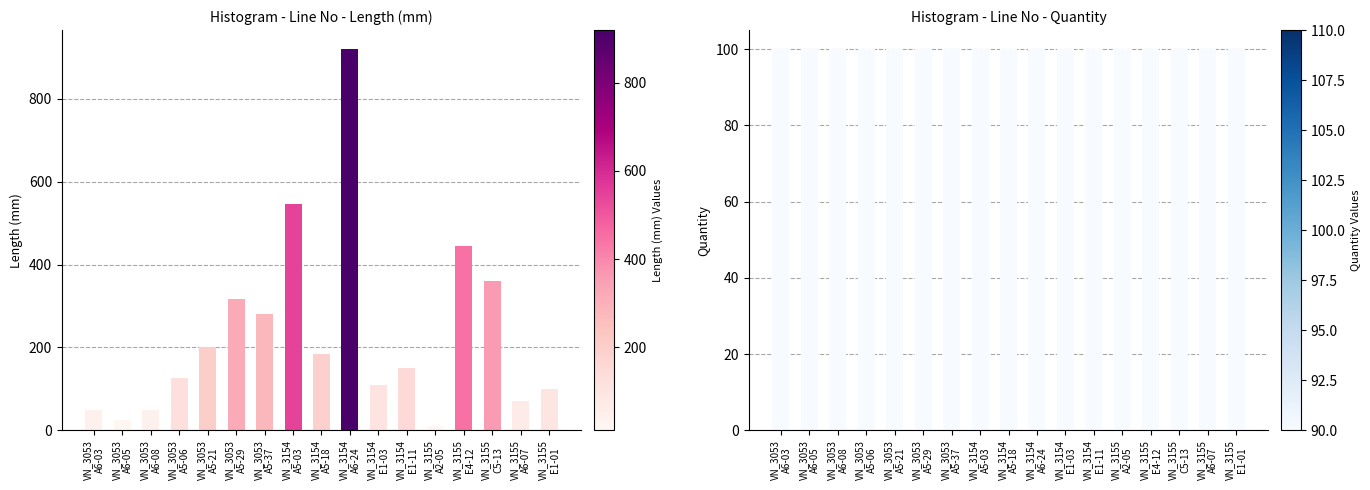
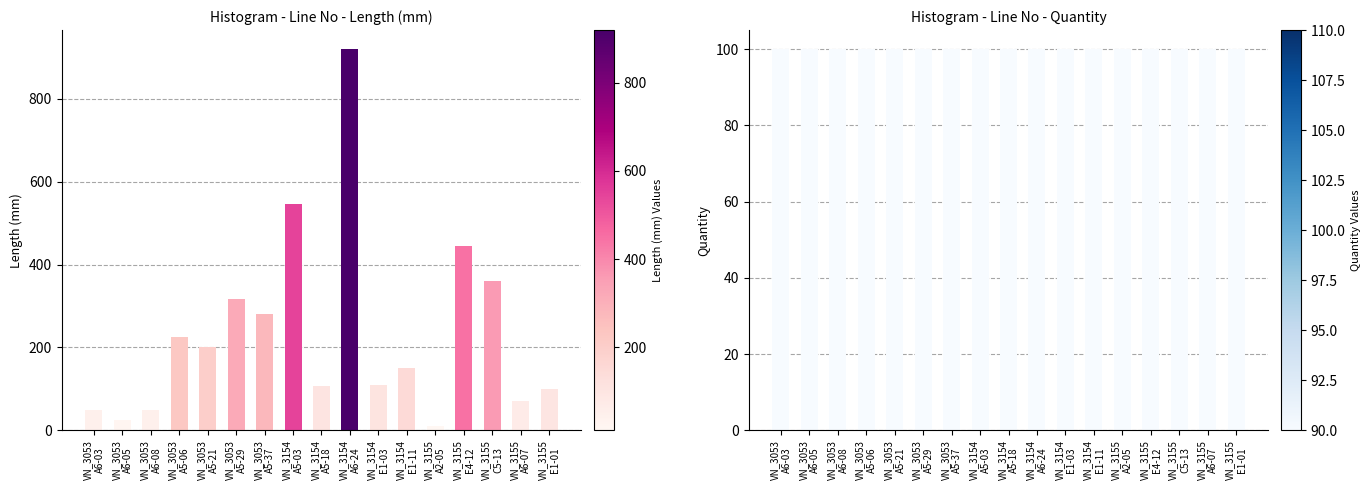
Histogram - Line No - Length (mm), VN_3053 A5-06: 130 -> 230
Histogram - Line No - Length (mm), VN_3154 A5-18: 190 -> 110
